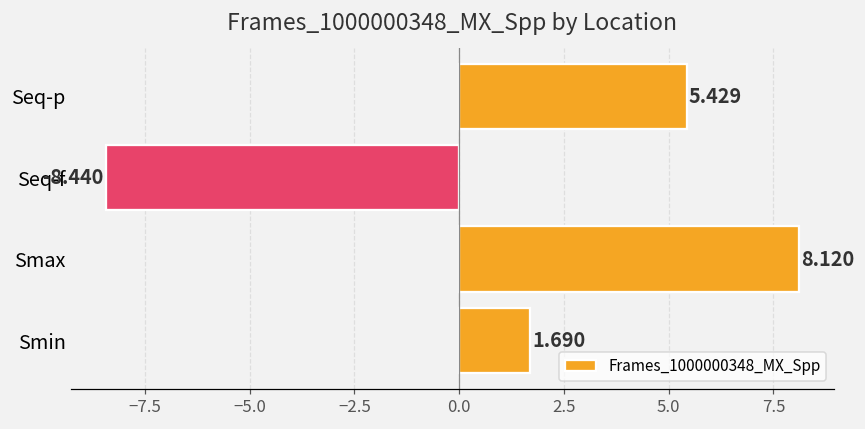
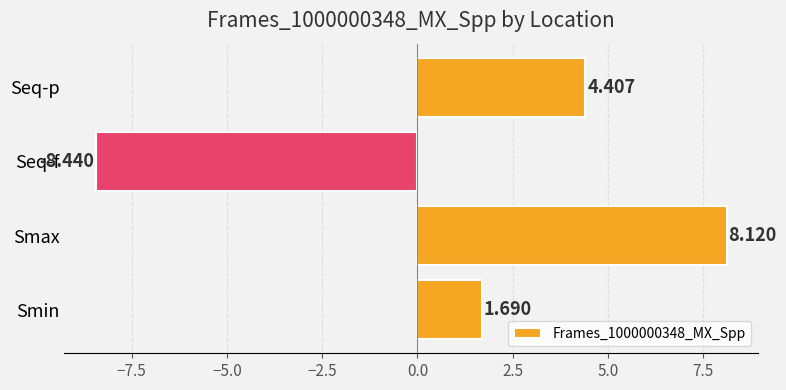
Seq-p: 5.429 -> 4.407
